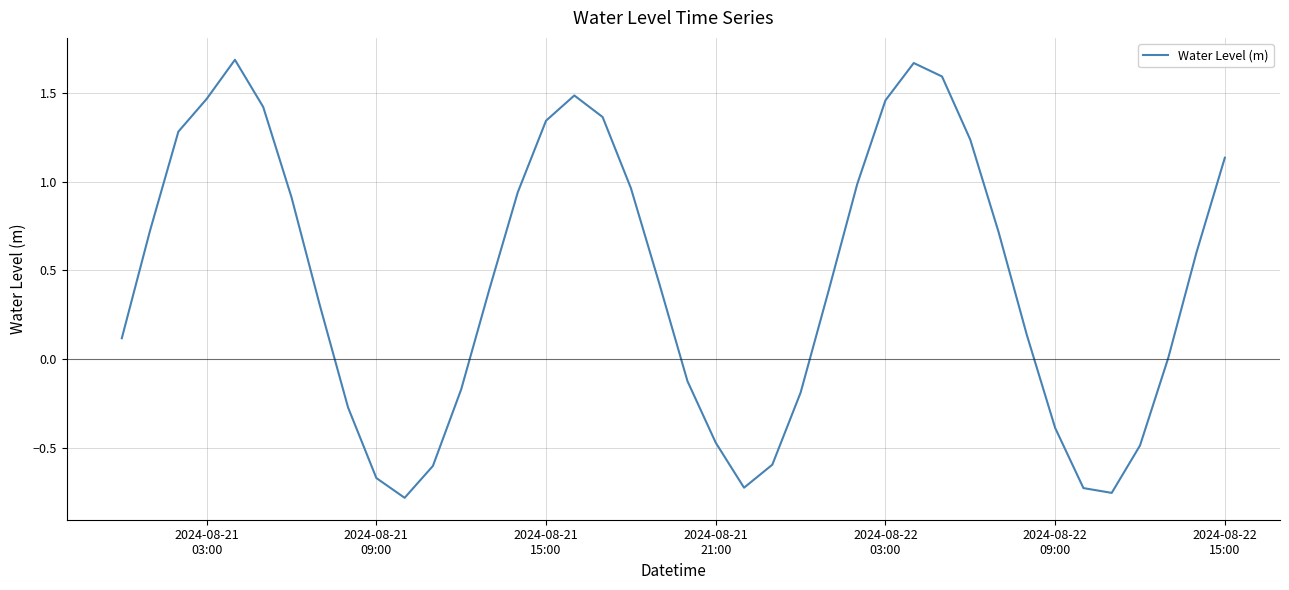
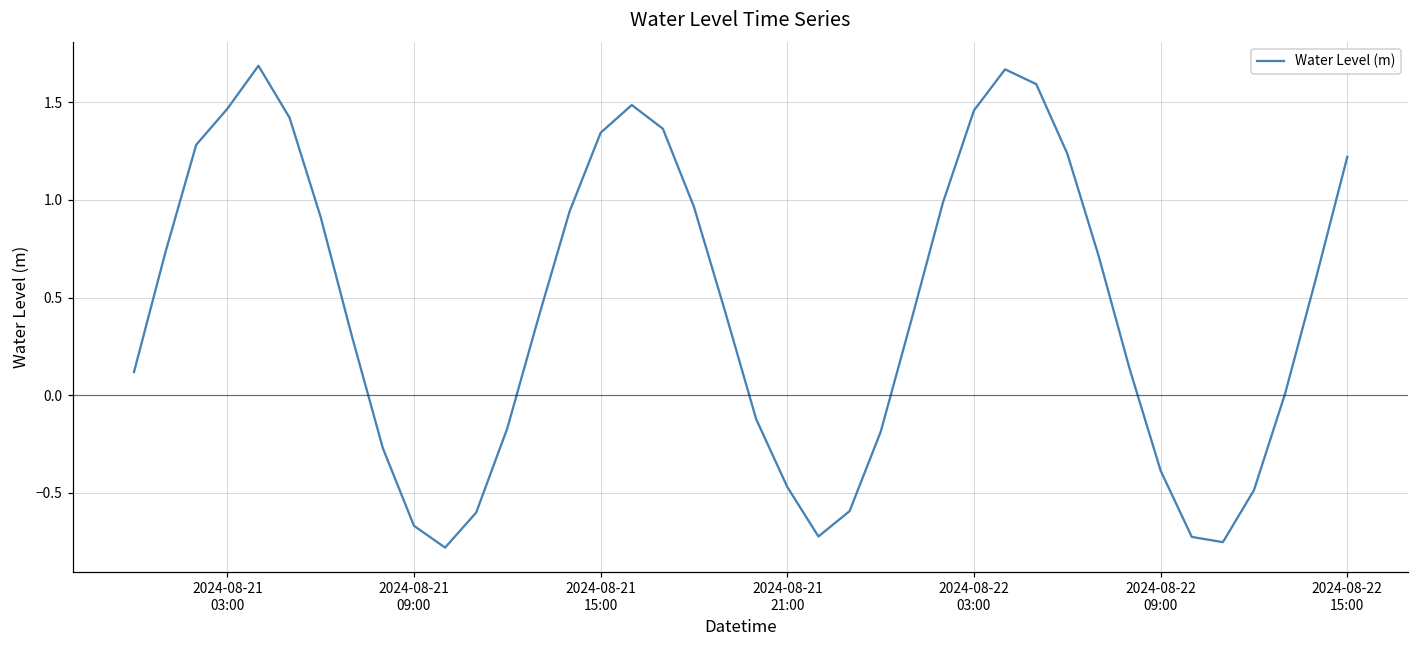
2024-08-22 15:00: 1.13 -> 1.22
